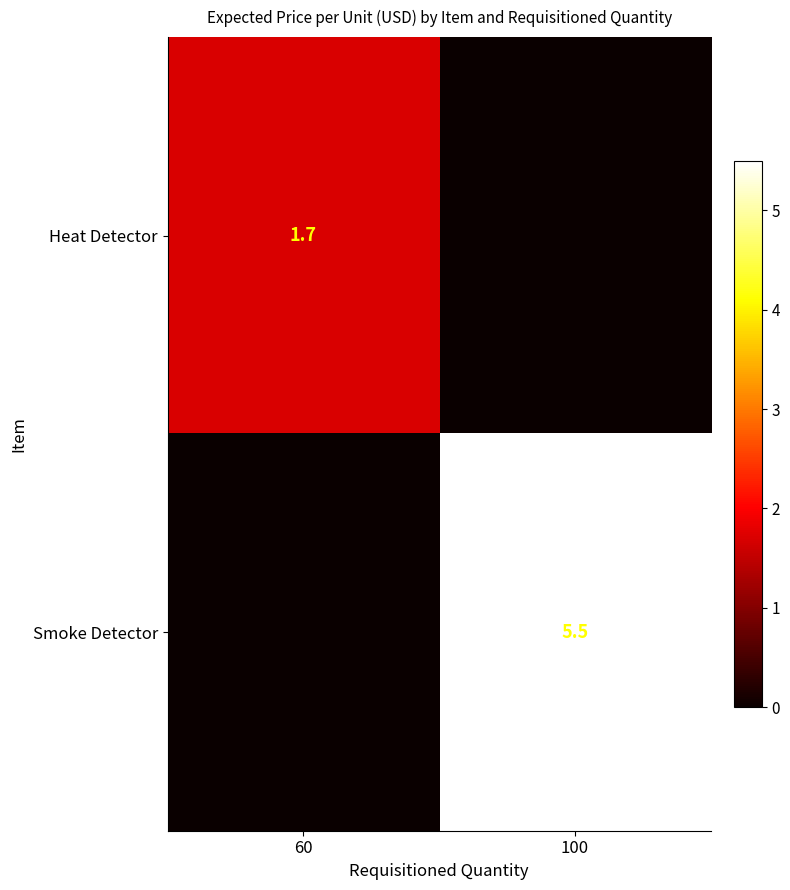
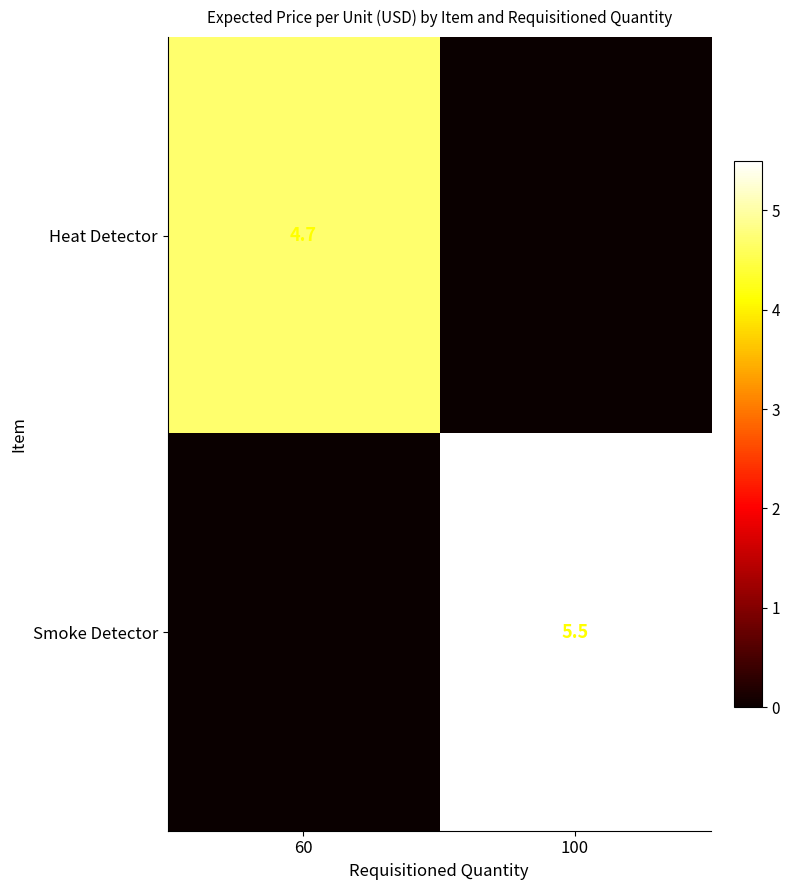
Heat Detector, 60: 1.7 -> 4.7
